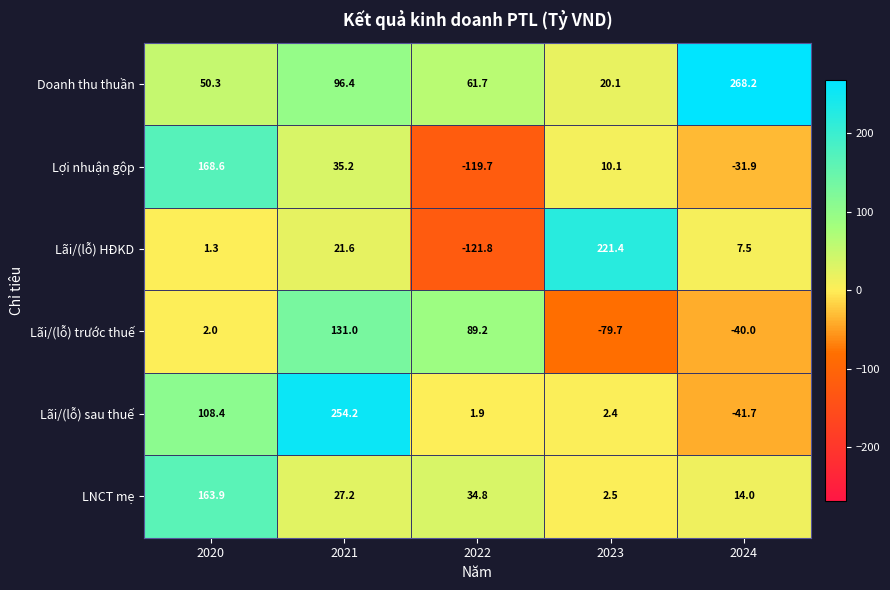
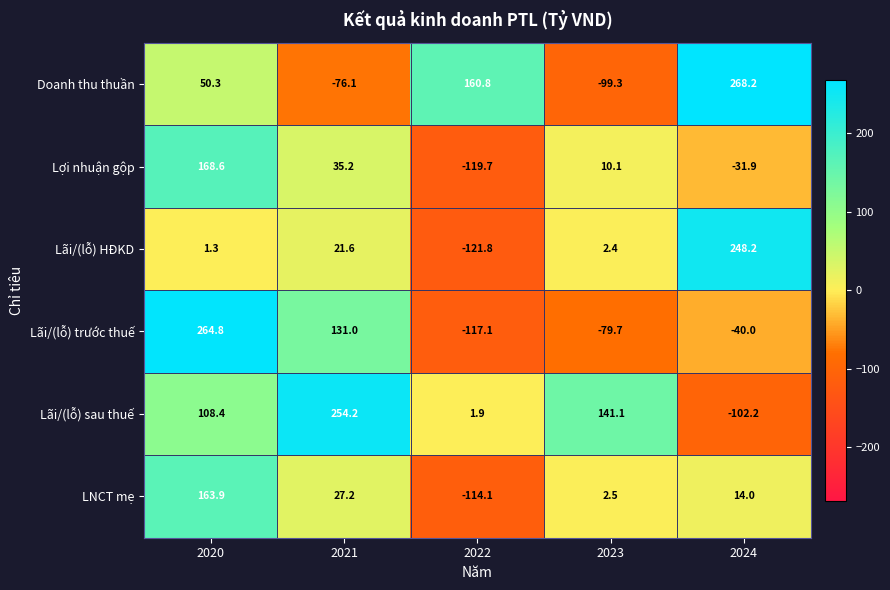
Doanh thu thuần, 2021: 96.4 -> -76.1
Doanh thu thuần, 2022: 61.7 -> 160.8
Doanh thu thuần, 2023: 20.1 -> -99.3
Lãi/(lỗ) HĐKD, 2023: 221.4 -> 2.4
Lãi/(lỗ) HĐKD, 2024: 7.5 -> 248.2
Lãi/(lỗ) trước thuế, 2020: 2.0 -> 264.8
Lãi/(lỗ) trước thuế, 2022: 89.2 -> -117.1
Lãi/(lỗ) sau thuế, 2023: 2.4 -> 141.1
Lãi/(lỗ) sau thuế, 2024: -41.7 -> -102.2
LNCT mẹ, 2022: 34.8 -> -114.1
